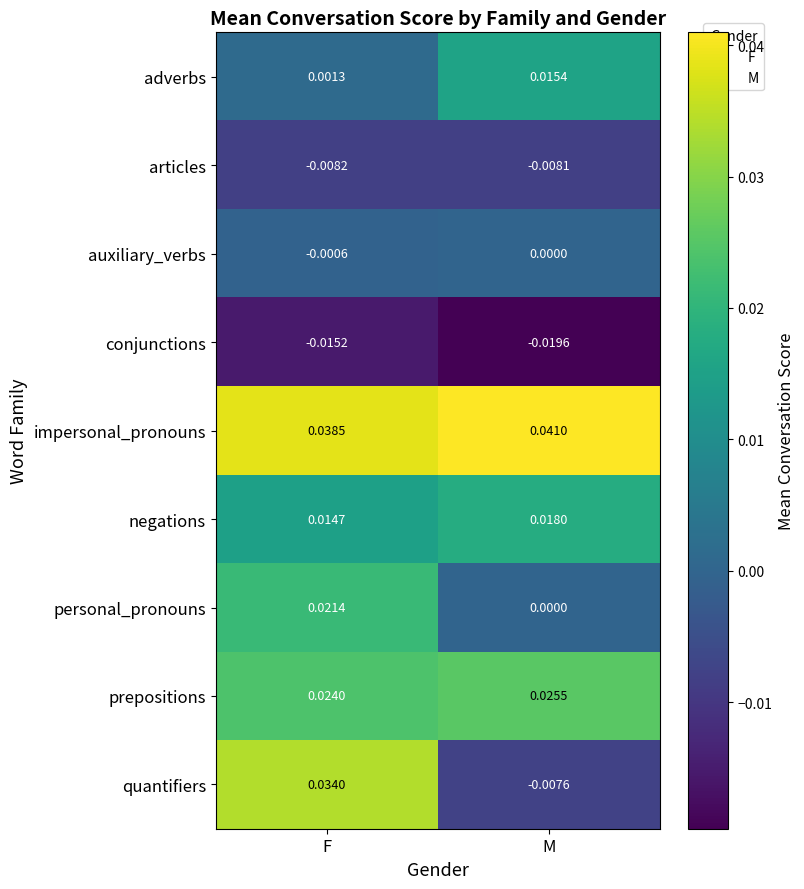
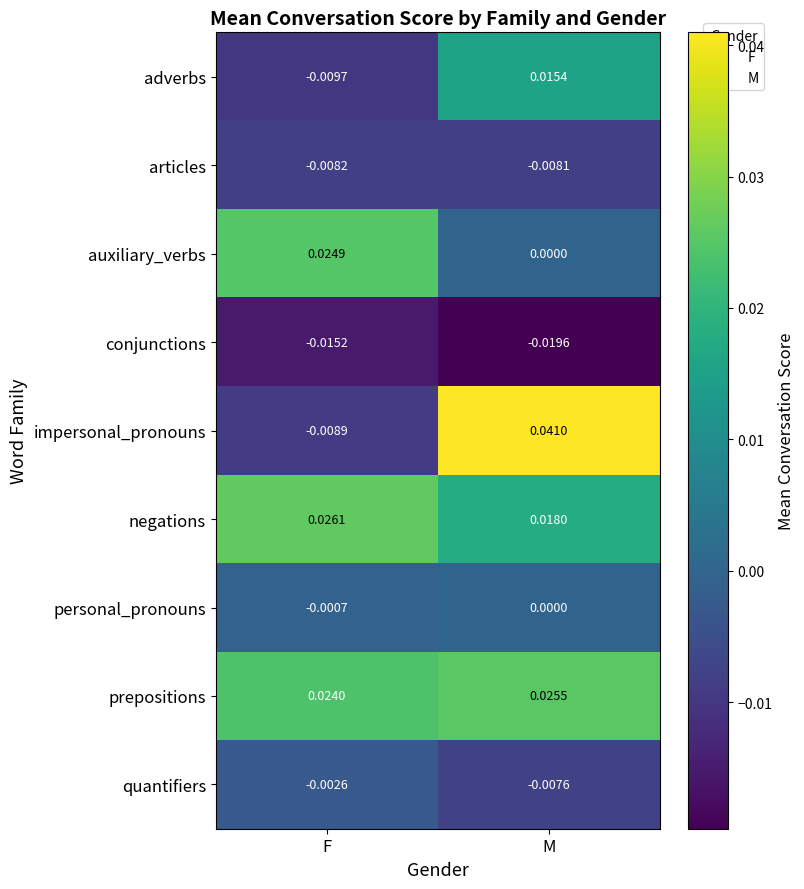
adverbs, F: 0.0013 -> -0.0097
auxiliary_verbs, F: -0.0006 -> 0.0249
impersonal_pronouns, F: 0.0385 -> -0.0089
negations, F: 0.0147 -> 0.0261
personal_pronouns, F: 0.0214 -> -0.0007
quantifiers, F: 0.0340 -> -0.0026
